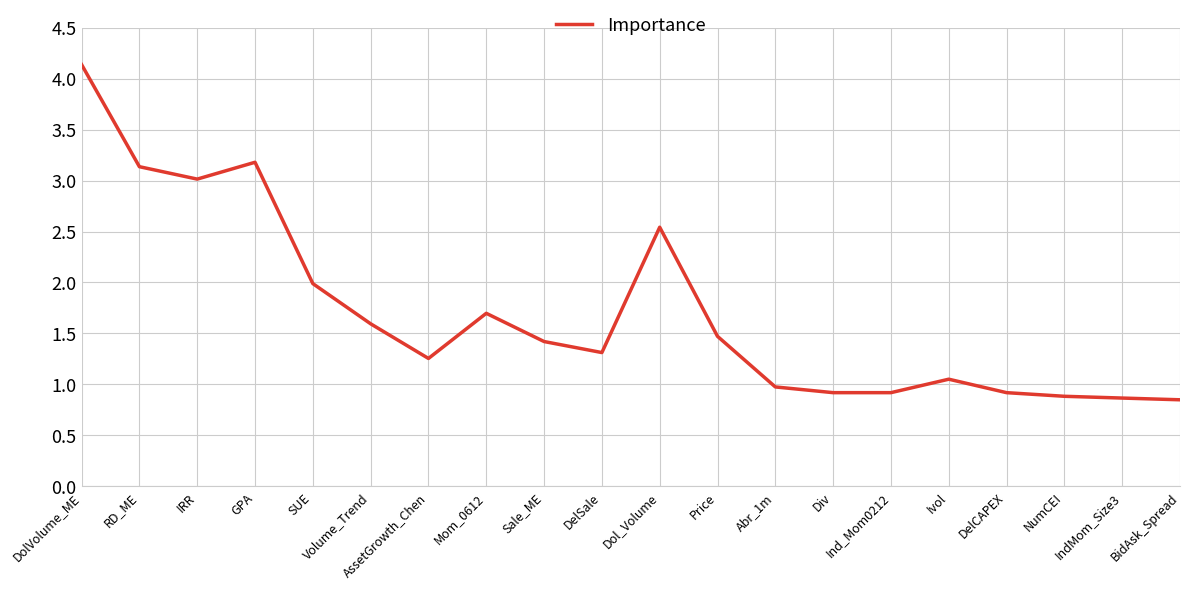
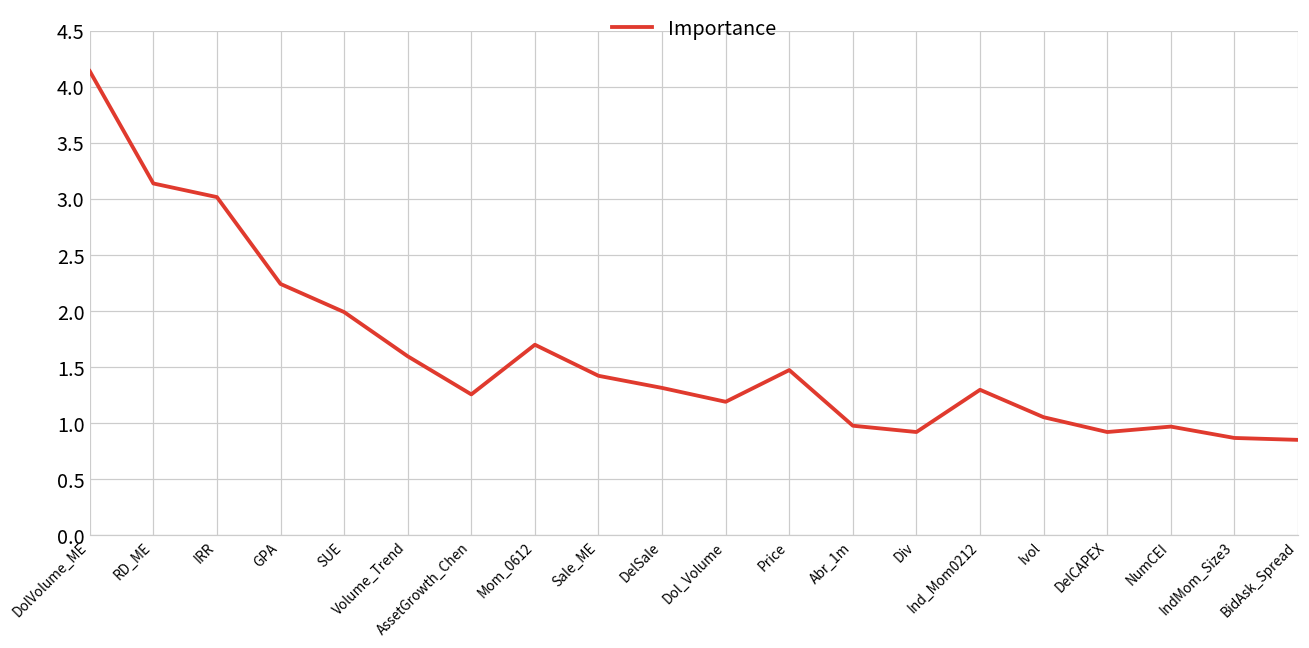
GPA: 3.18 -> 2.24
Dol_Volume: 2.54 -> 1.19
Ind_Mom0212: 0.92 -> 1.30
NumCEI: 0.88 -> 0.97
